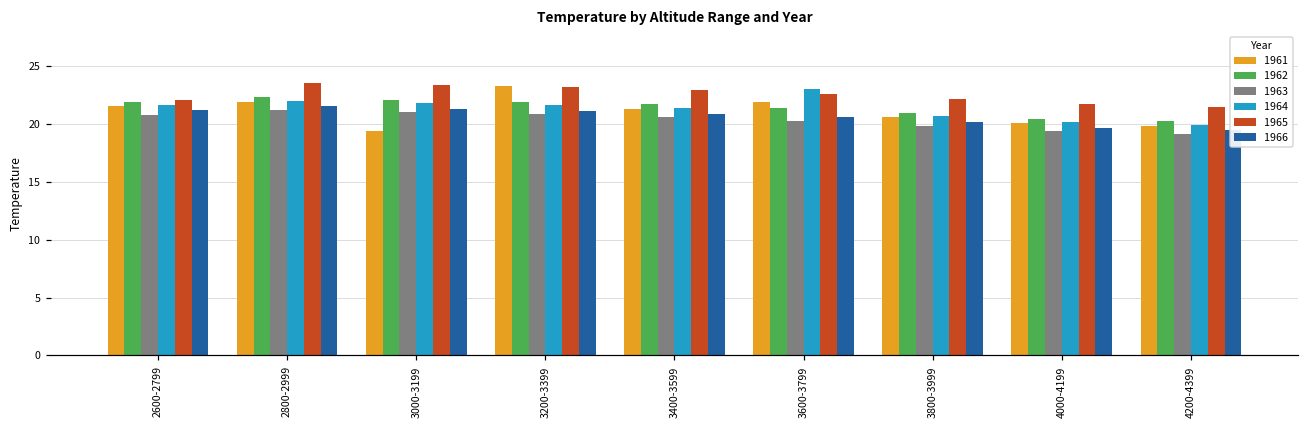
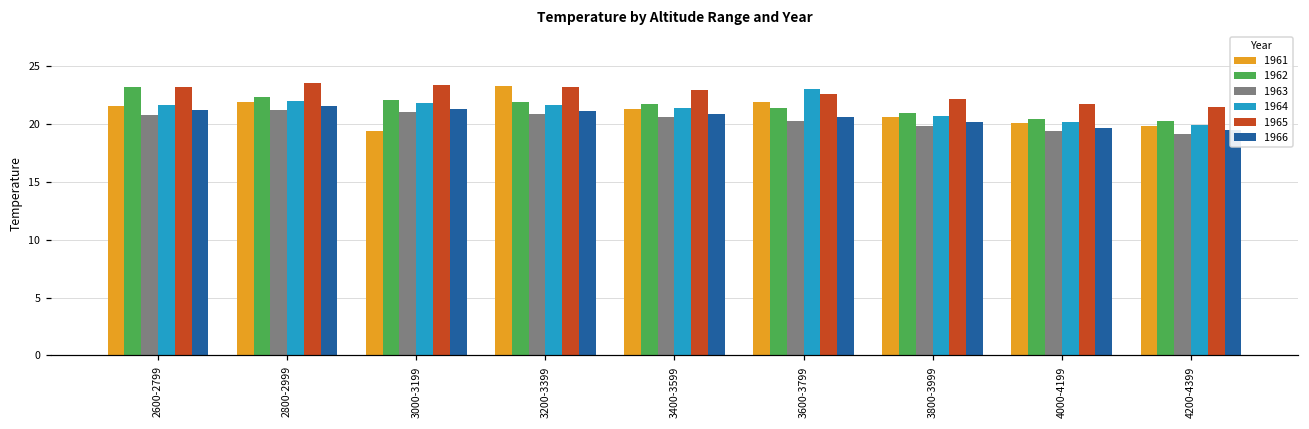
1962, 2600-2799: 21.9 -> 23.2
1965, 2600-2799: 22.1 -> 23.2
